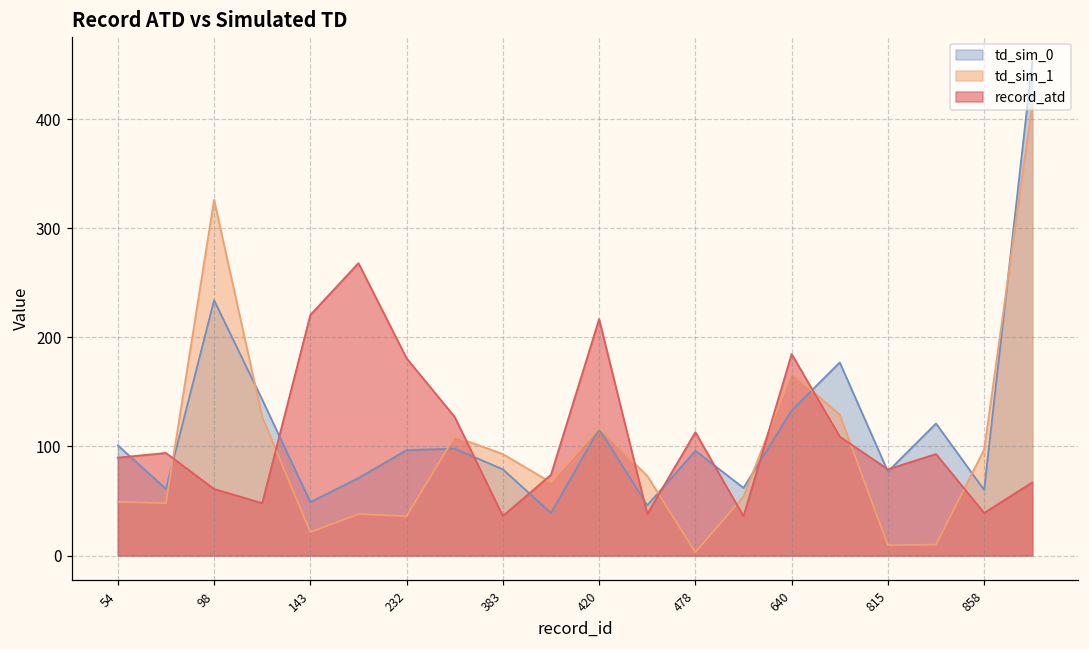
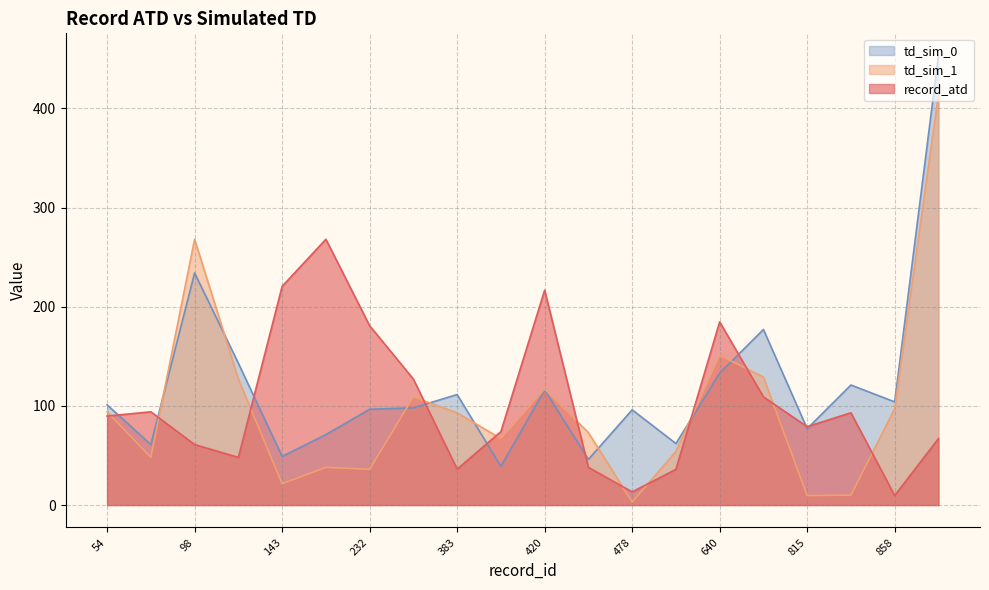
td_sim_1, 54: 50 -> 90
td_sim_1, 98: 330 -> 270
td_sim_0, 383: 80 -> 110
record_atd, 478: 110 -> 10
td_sim_1, 640: 170 -> 150
td_sim_0, 858: 60 -> 100
record_atd, 858: 40 -> 10
